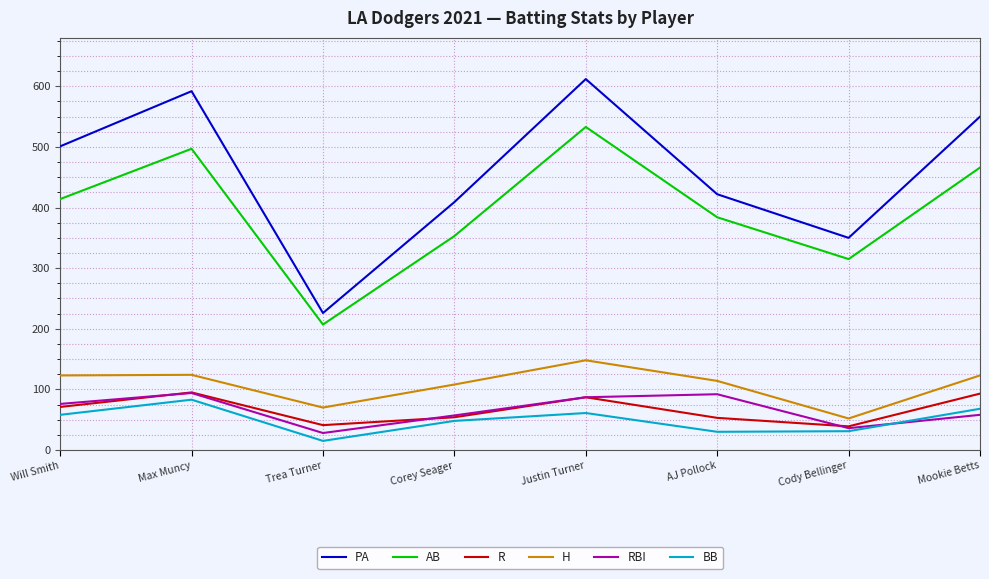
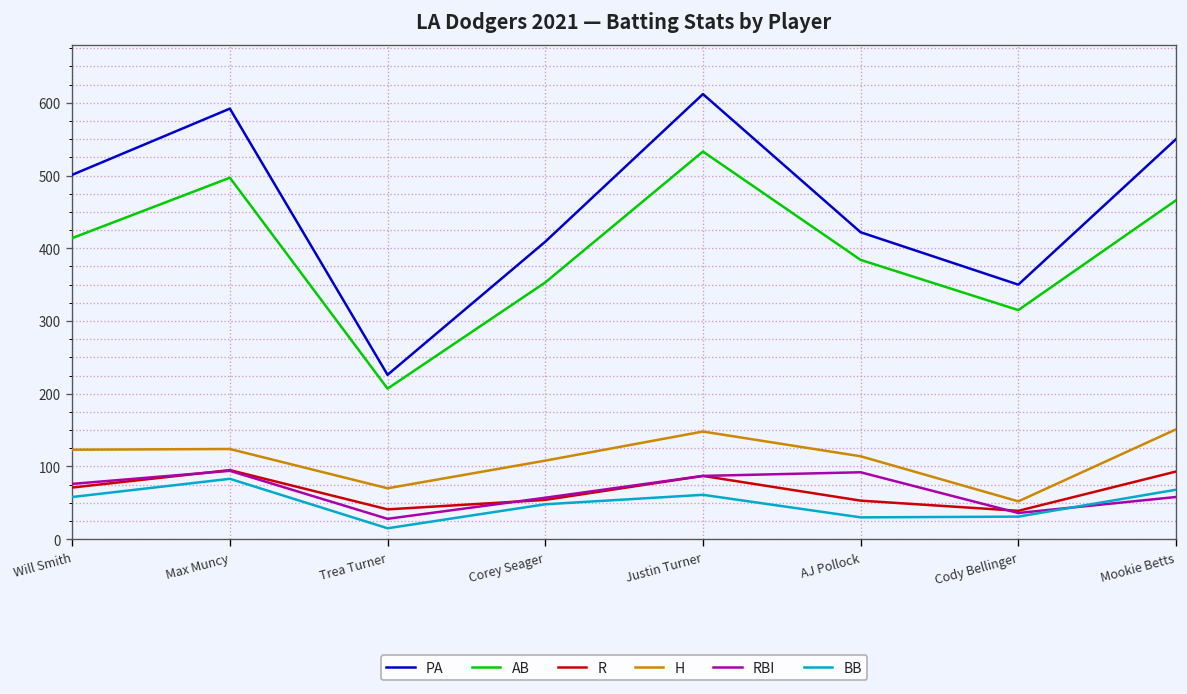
H, Mookie Betts: 120 -> 150
